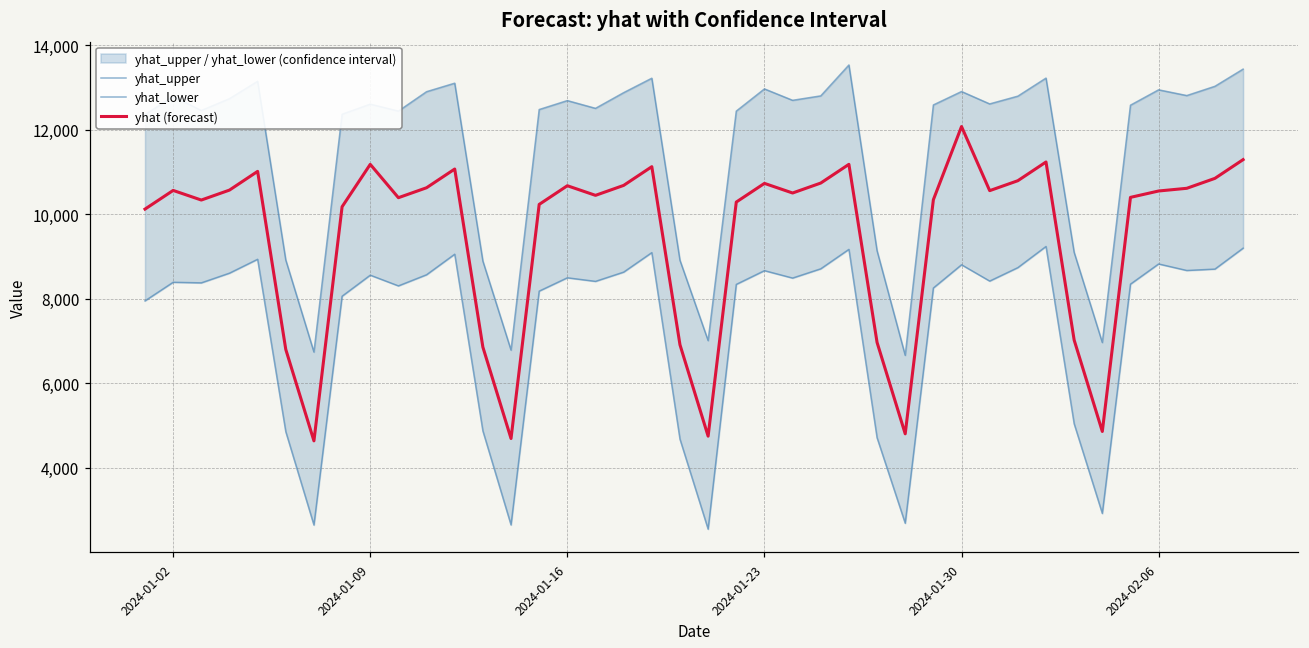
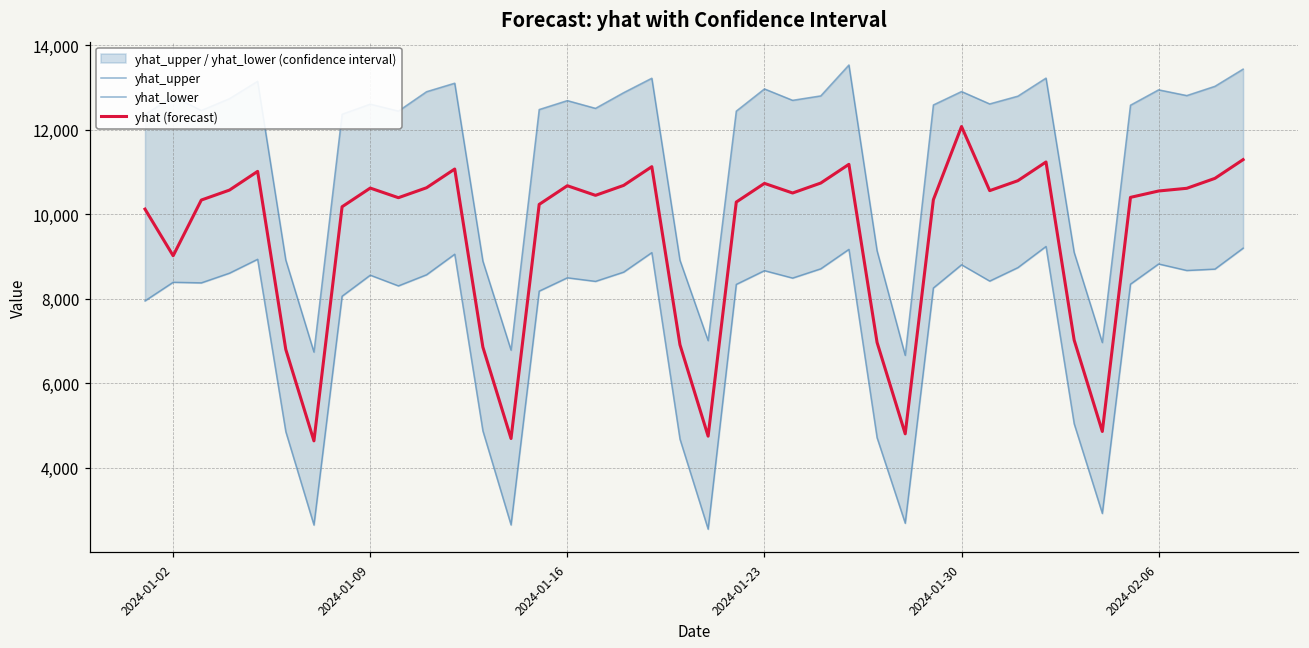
yhat (forecast), 2024-01-02: 10,600 -> 9,000
yhat (forecast), 2024-01-09: 11,200 -> 10,600
